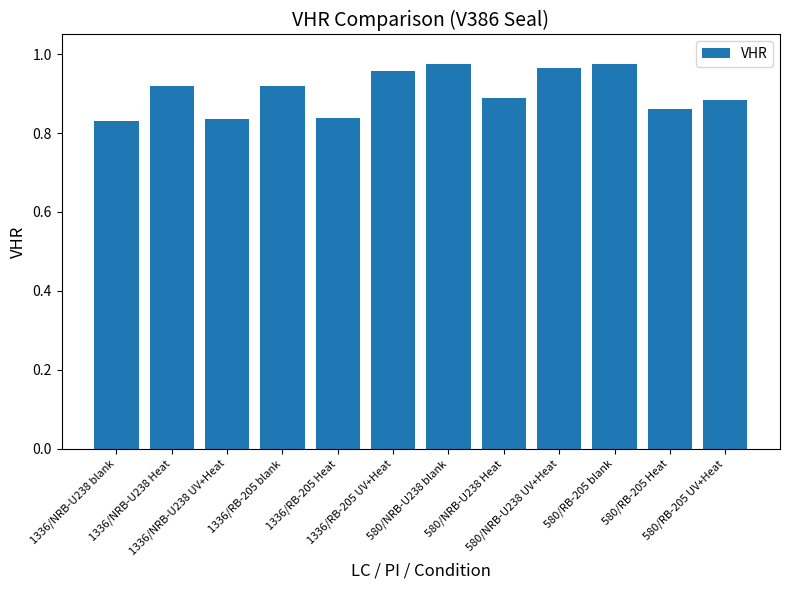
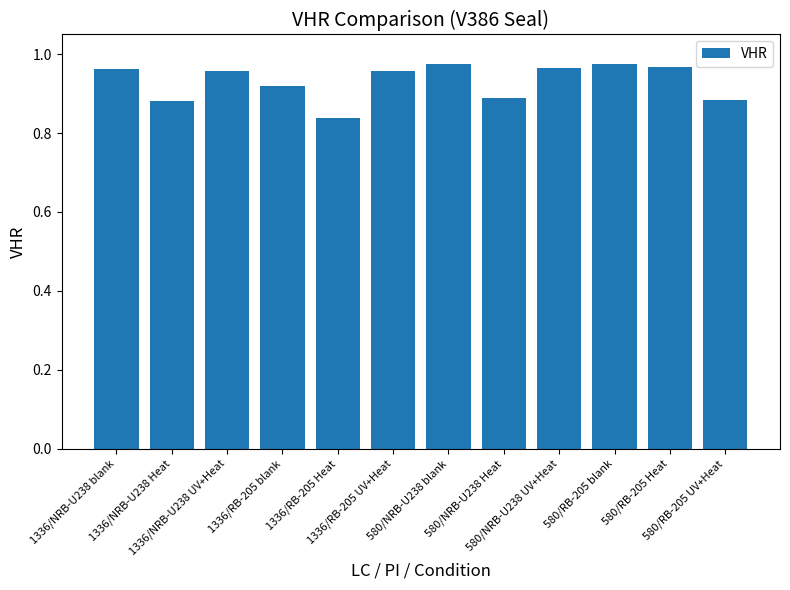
1336/NRB-U238 blank: 0.83 -> 0.96
1336/NRB-U238 Heat: 0.92 -> 0.88
1336/NRB-U238 UV+Heat: 0.84 -> 0.96
580/RB-205 Heat: 0.86 -> 0.97
